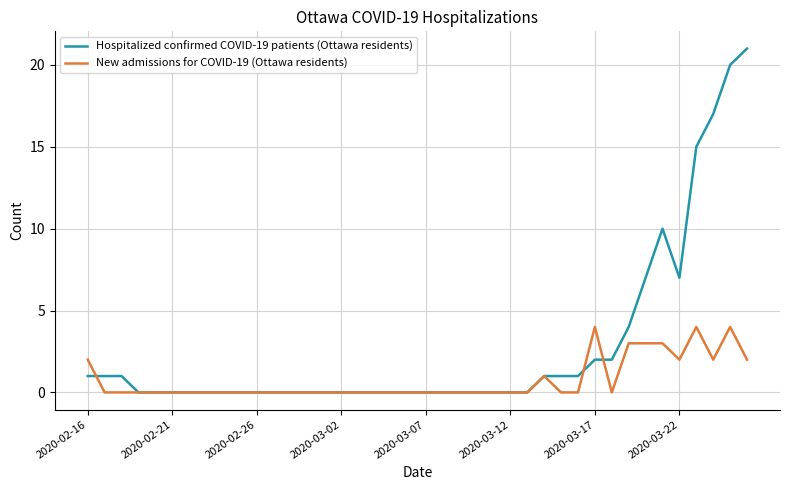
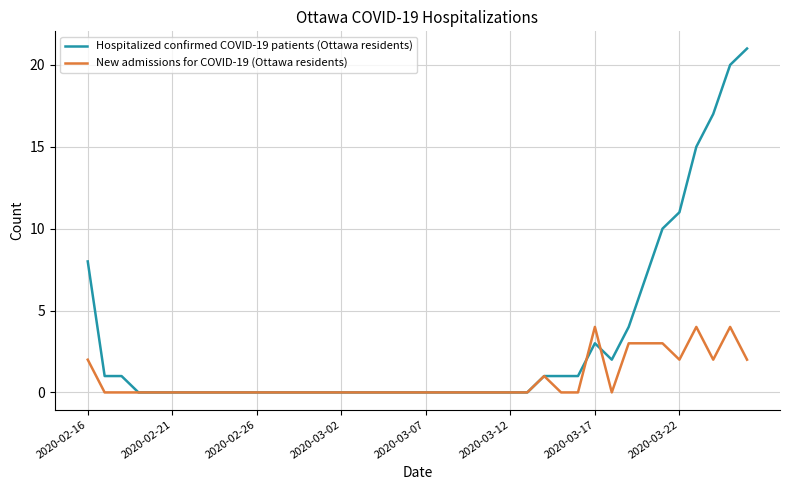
Hospitalized confirmed COVID-19 patients (Ottawa residents), 2020-02-16: 1 -> 8
Hospitalized confirmed COVID-19 patients (Ottawa residents), 2020-03-17: 2 -> 3
Hospitalized confirmed COVID-19 patients (Ottawa residents), 2020-03-22: 7 -> 11
